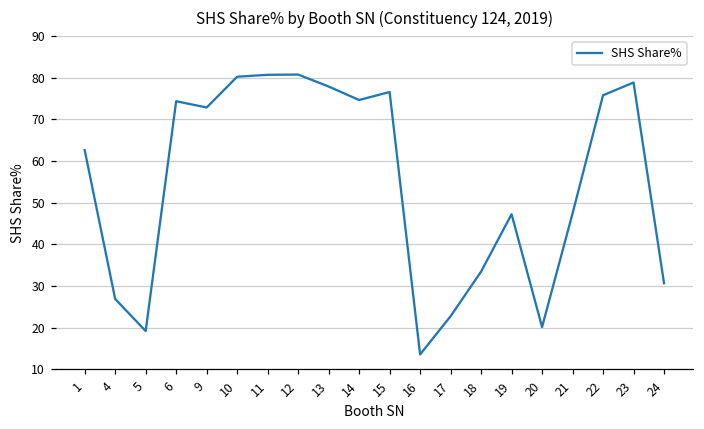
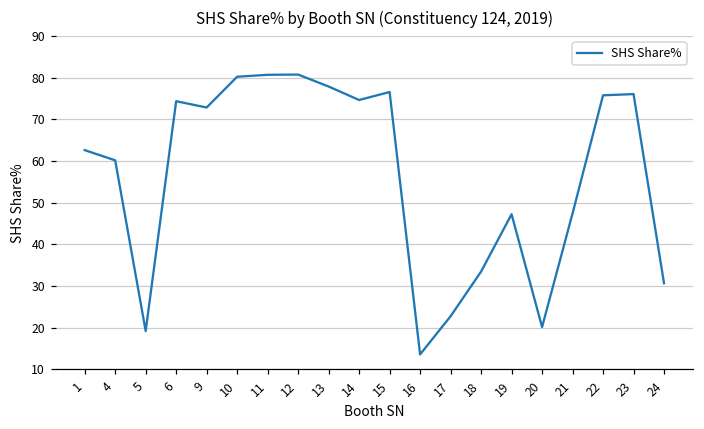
4: 27 -> 60
23: 79 -> 76
